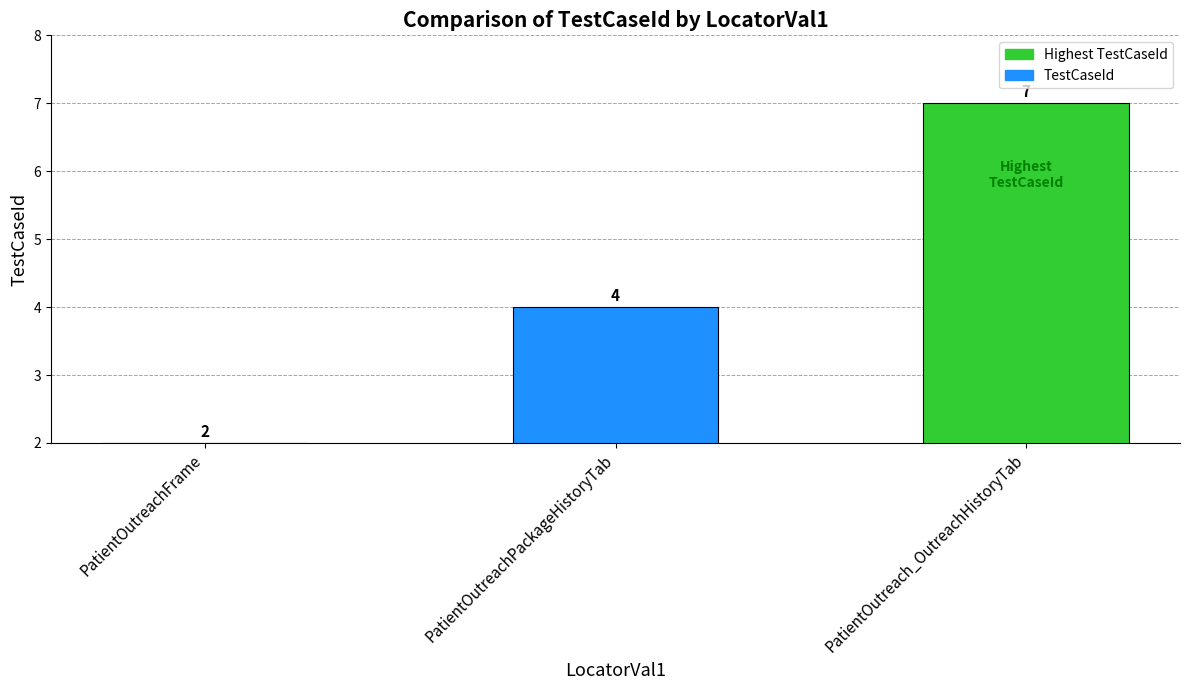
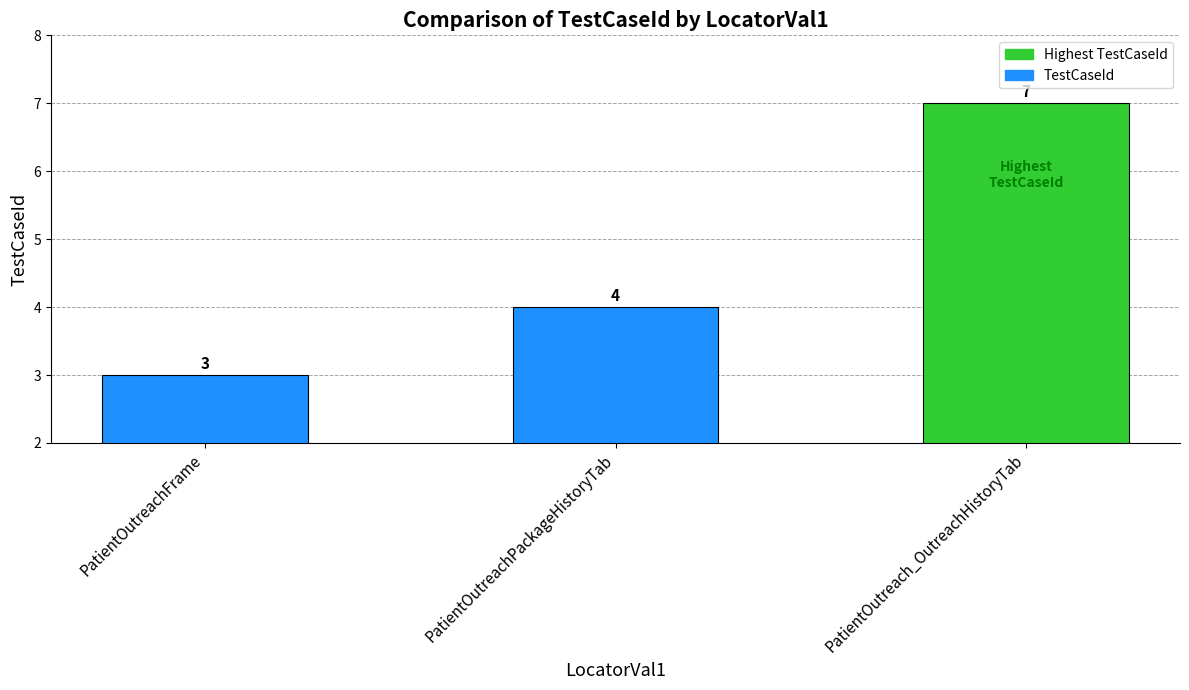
PatientOutreachFrame: 2 -> 3
